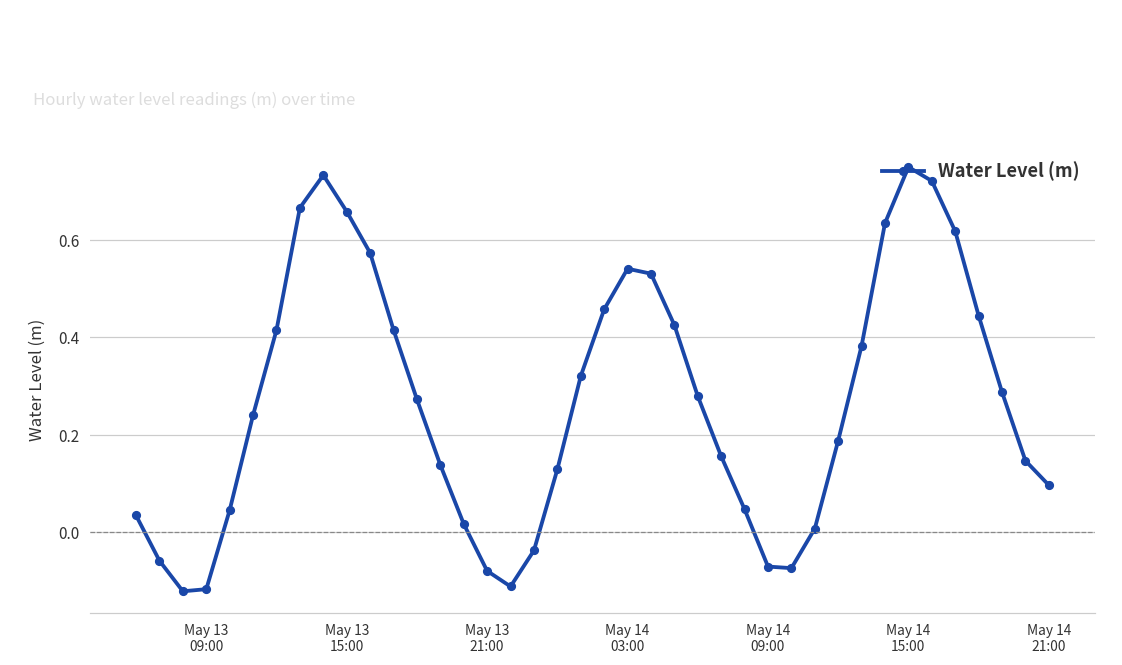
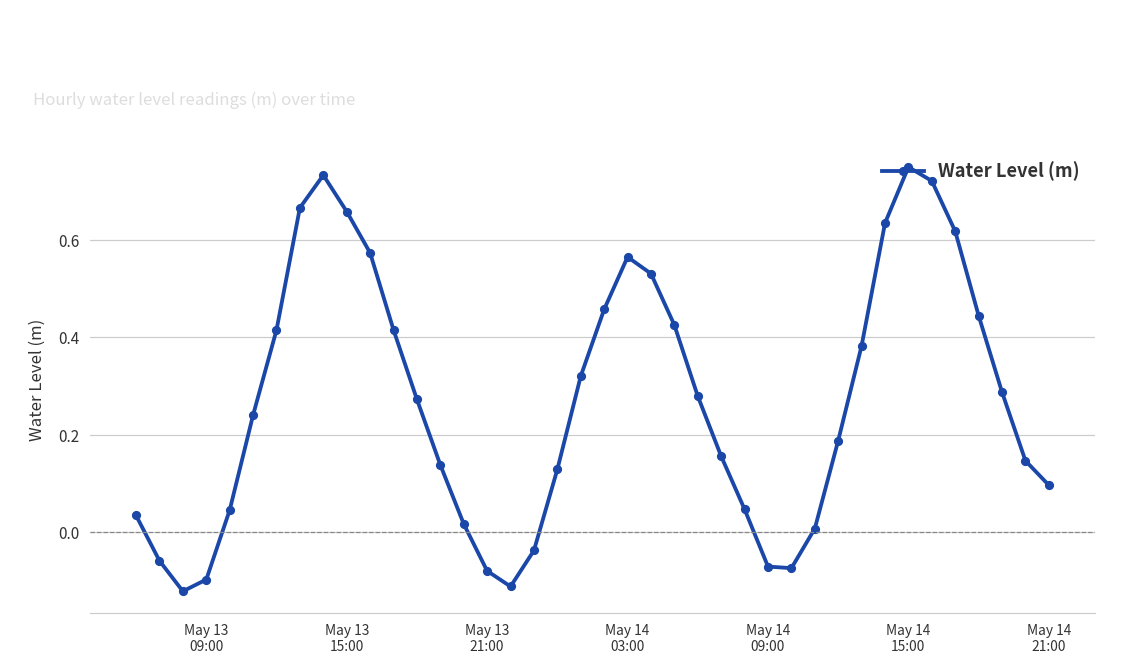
May 13 09:00: -0.12 -> -0.10
May 14 03:00: 0.54 -> 0.56
